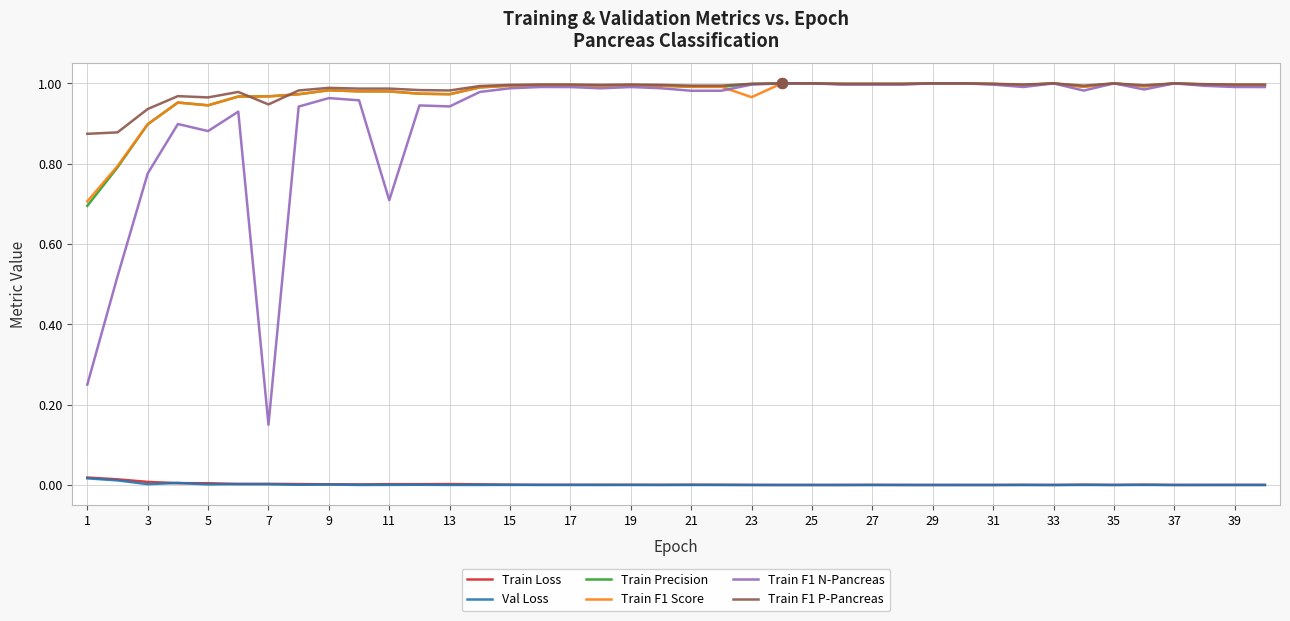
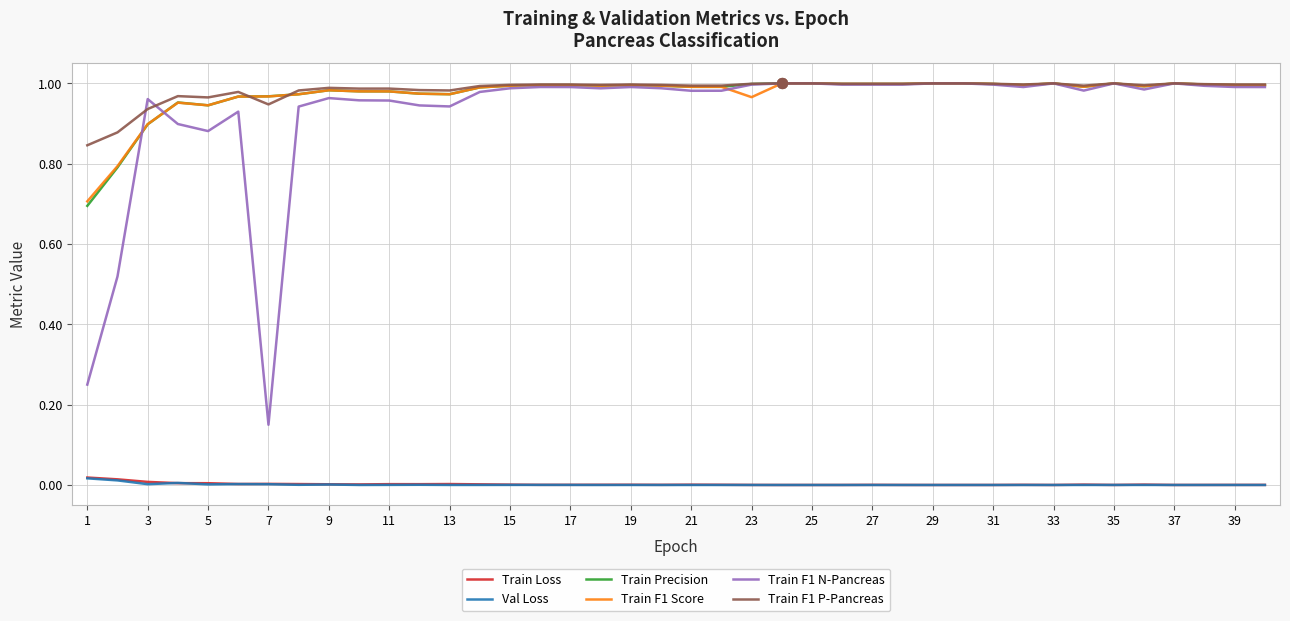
Train F1 P-Pancreas, 1: 0.87 -> 0.85
Train F1 N-Pancreas, 3: 0.78 -> 0.96
Train F1 N-Pancreas, 11: 0.71 -> 0.96
